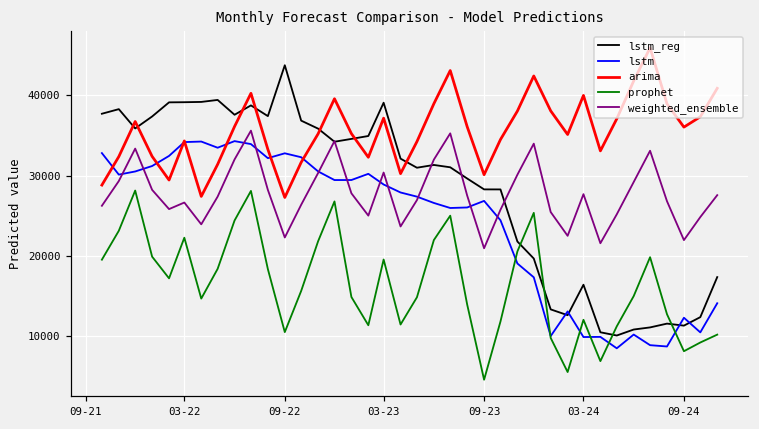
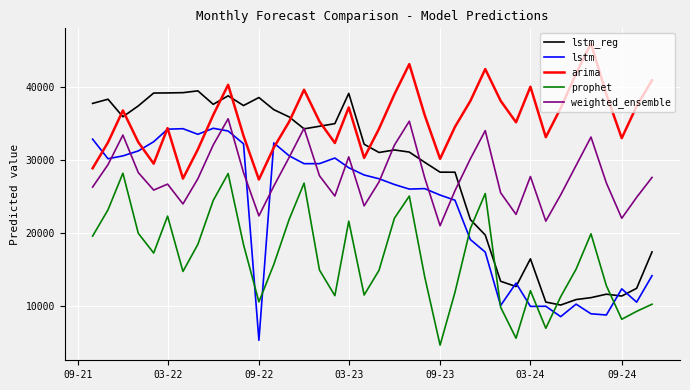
lstm_reg, 09-22: 44000 -> 39000
lstm, 09-22: 33000 -> 5000
prophet, 03-23: 20000 -> 22000
lstm, 09-23: 27000 -> 25000
arima, 09-24: 36000 -> 33000
